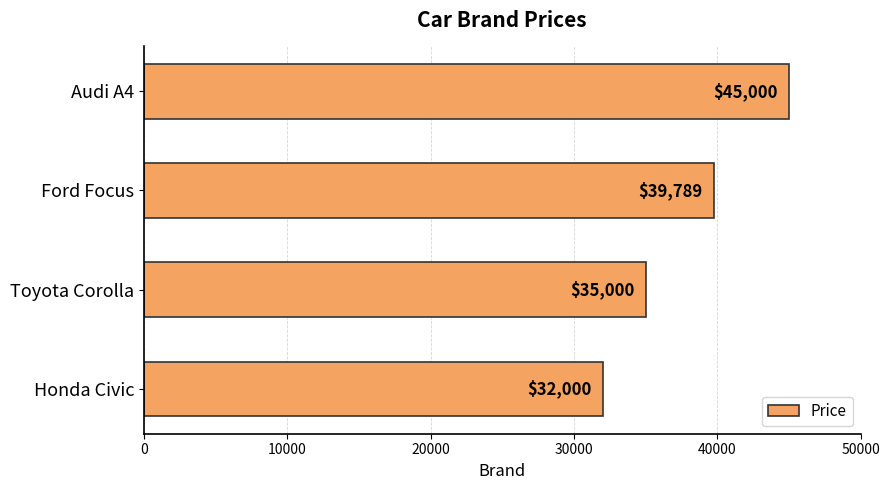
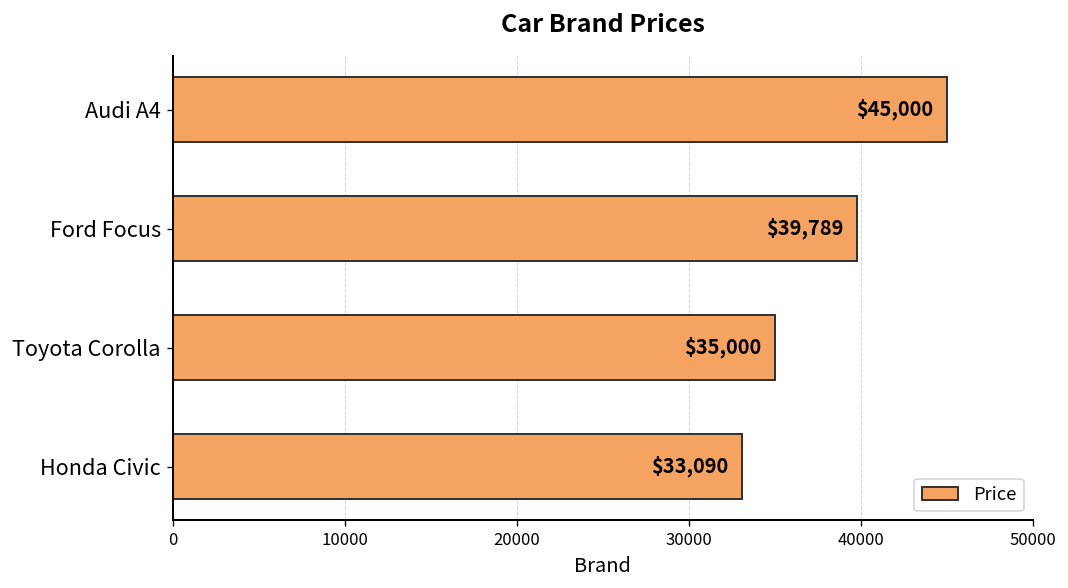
Honda Civic: $32,000 -> $33,090
